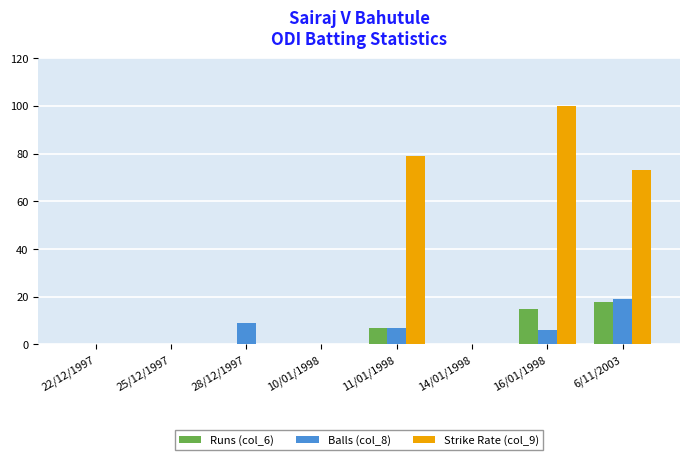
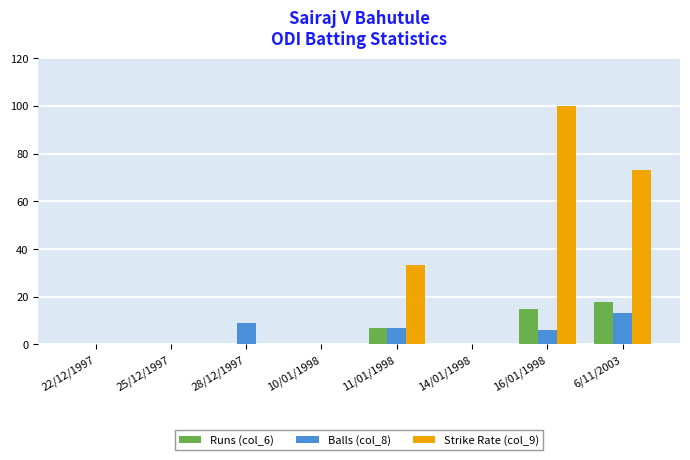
Strike Rate (col_9), 11/01/1998: 79 -> 33
Balls (col_8), 6/11/2003: 19 -> 13
